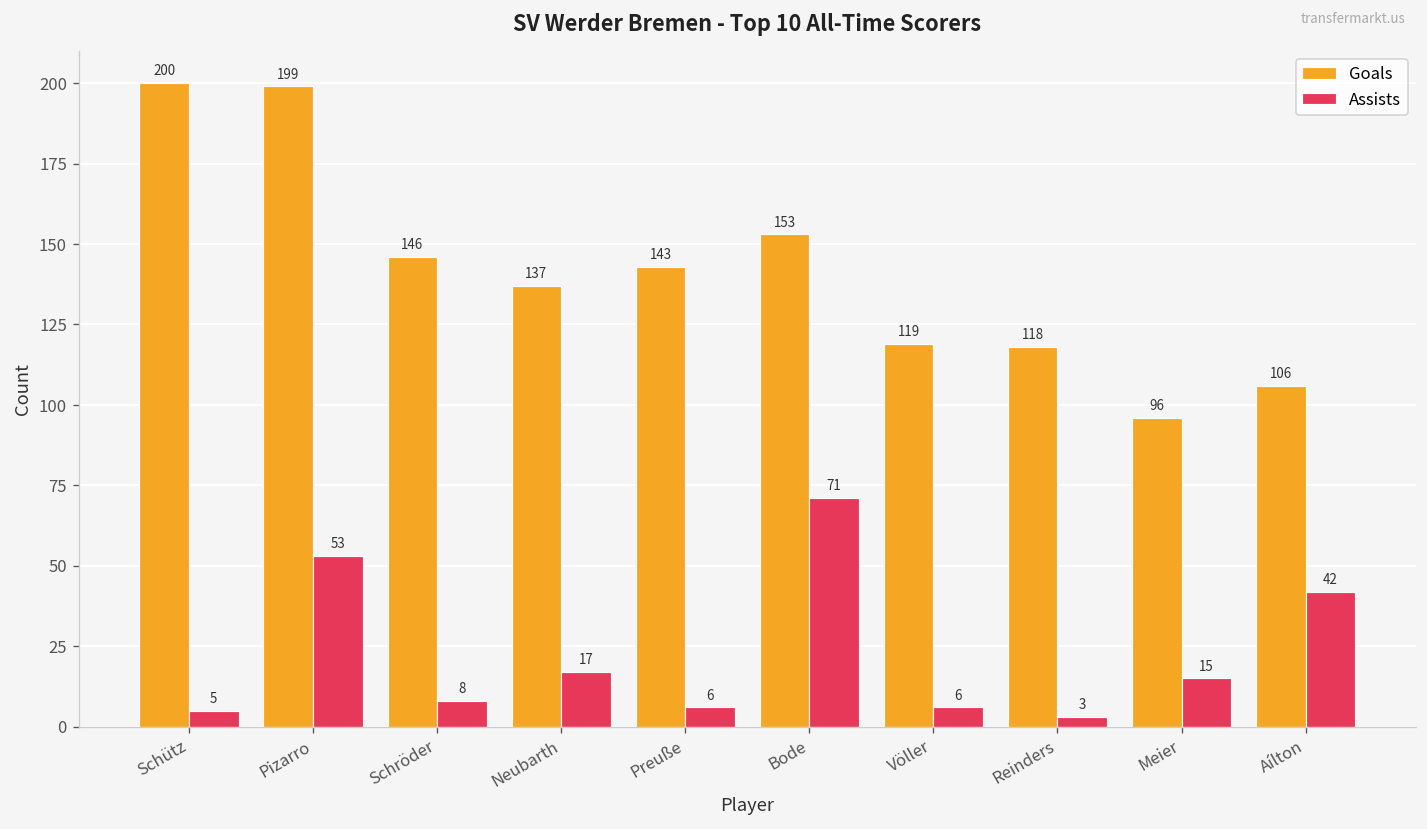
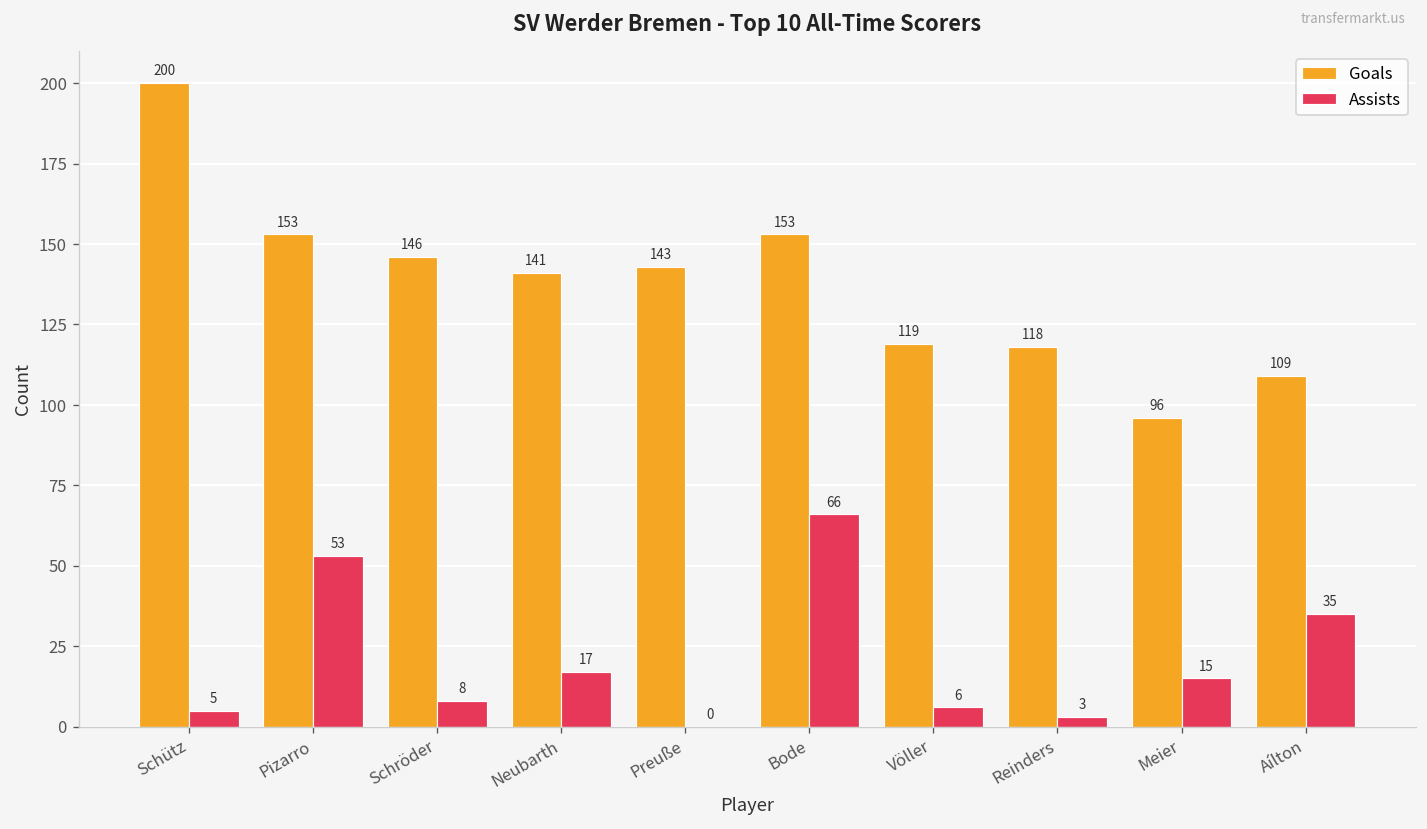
Goals, Pizarro: 199 -> 153
Goals, Neubarth: 137 -> 141
Assists, Preuße: 6 -> 0
Assists, Bode: 71 -> 66
Goals, Aílton: 106 -> 109
Assists, Aílton: 42 -> 35
